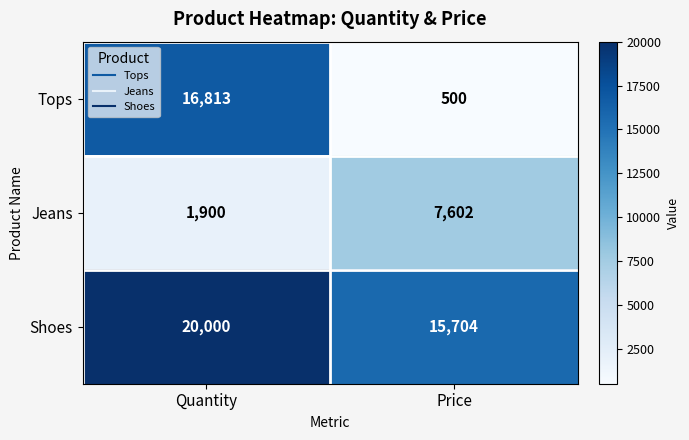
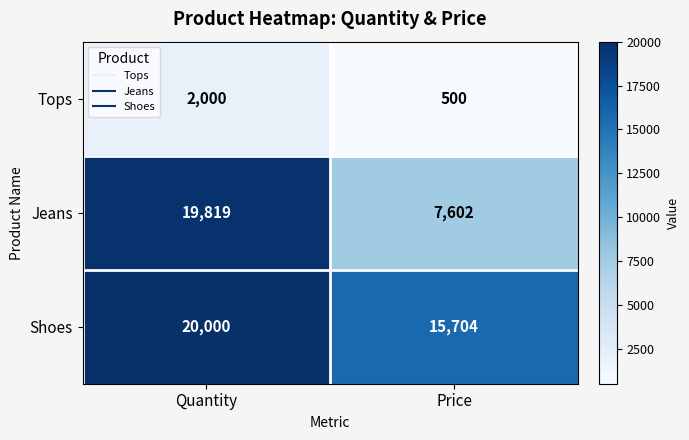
Tops, Quantity: 16,813 -> 2,000
Jeans, Quantity: 1,900 -> 19,819
